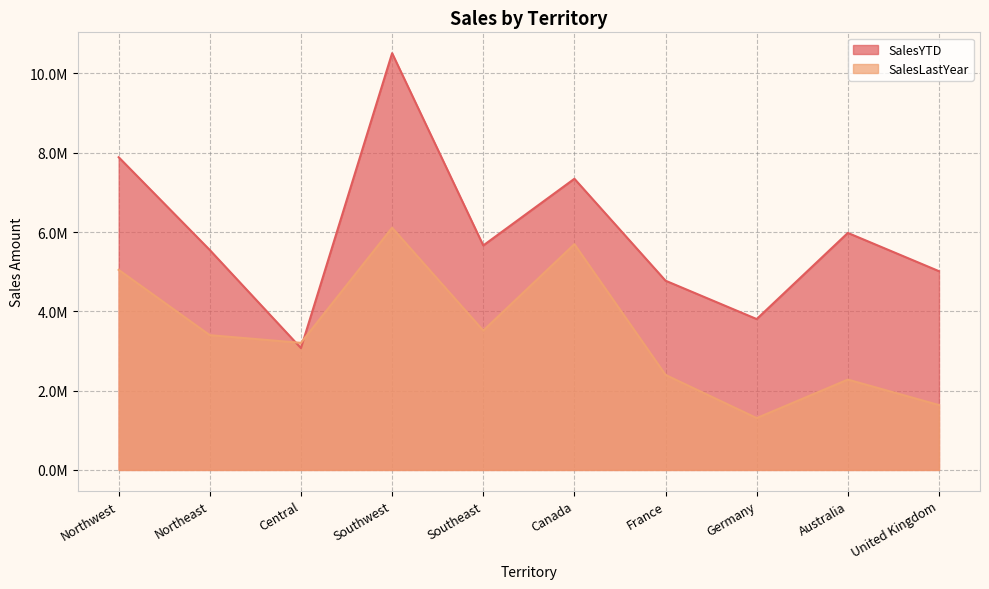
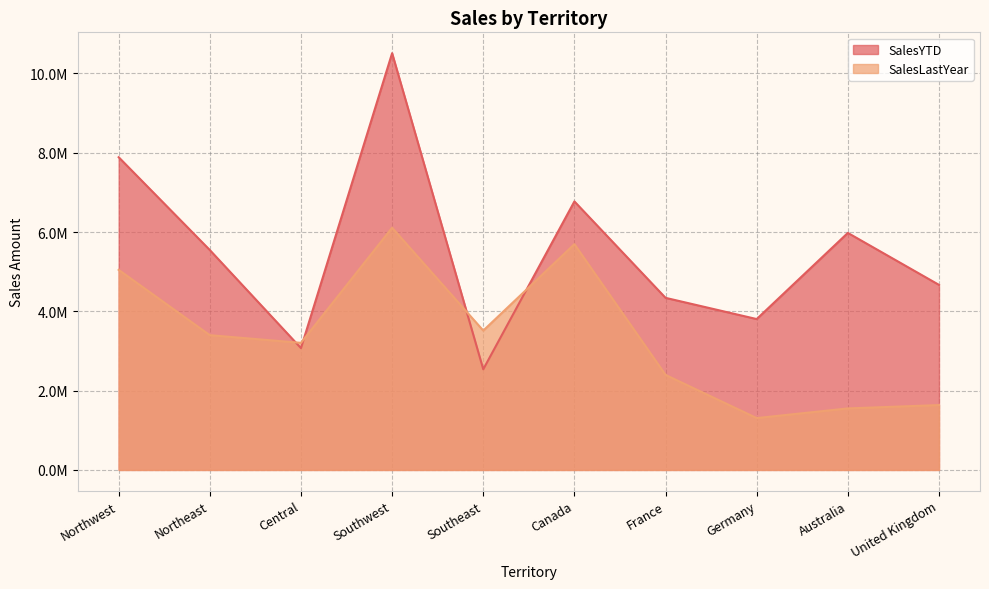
SalesYTD, Southeast: 5700000 -> 2500000
SalesYTD, Canada: 7300000 -> 6800000
SalesYTD, France: 4800000 -> 4300000
SalesLastYear, Australia: 2300000 -> 1600000
SalesYTD, United Kingdom: 5000000 -> 4700000
